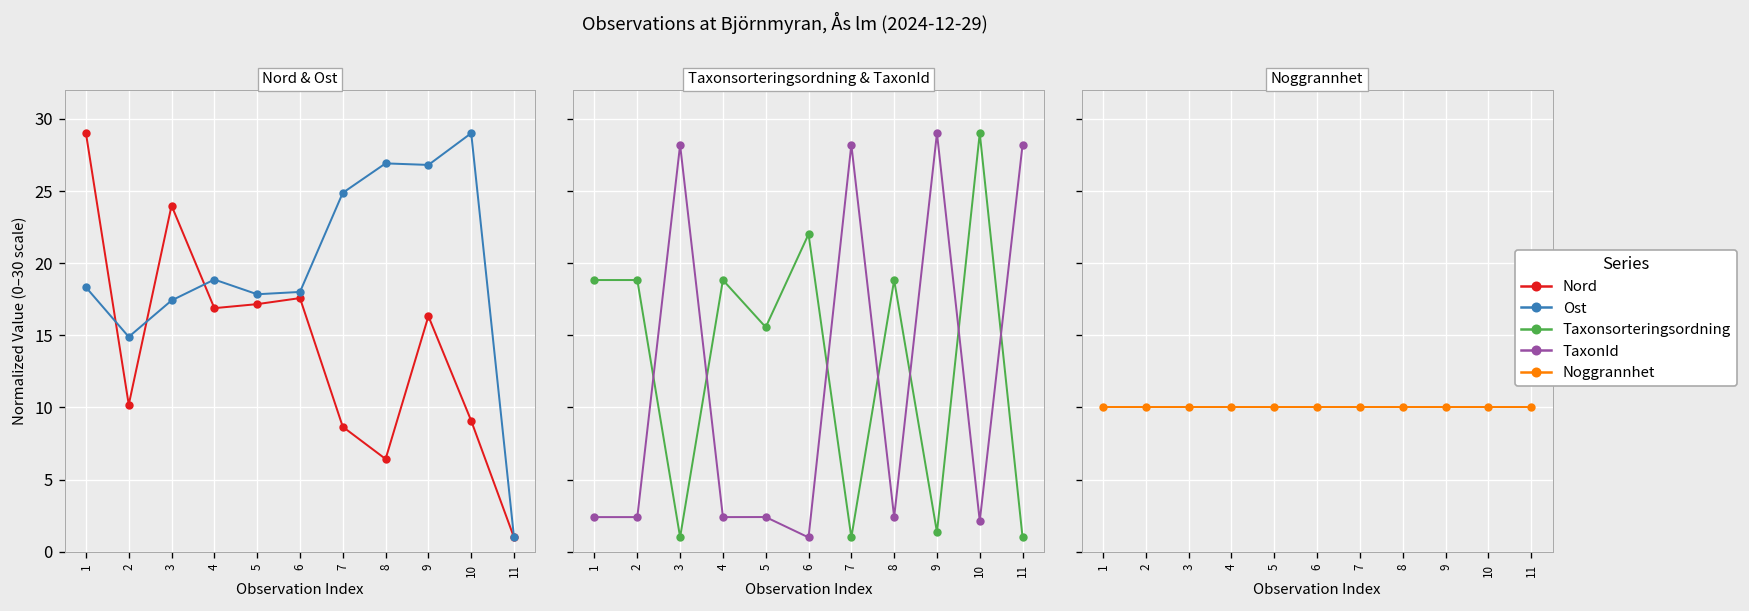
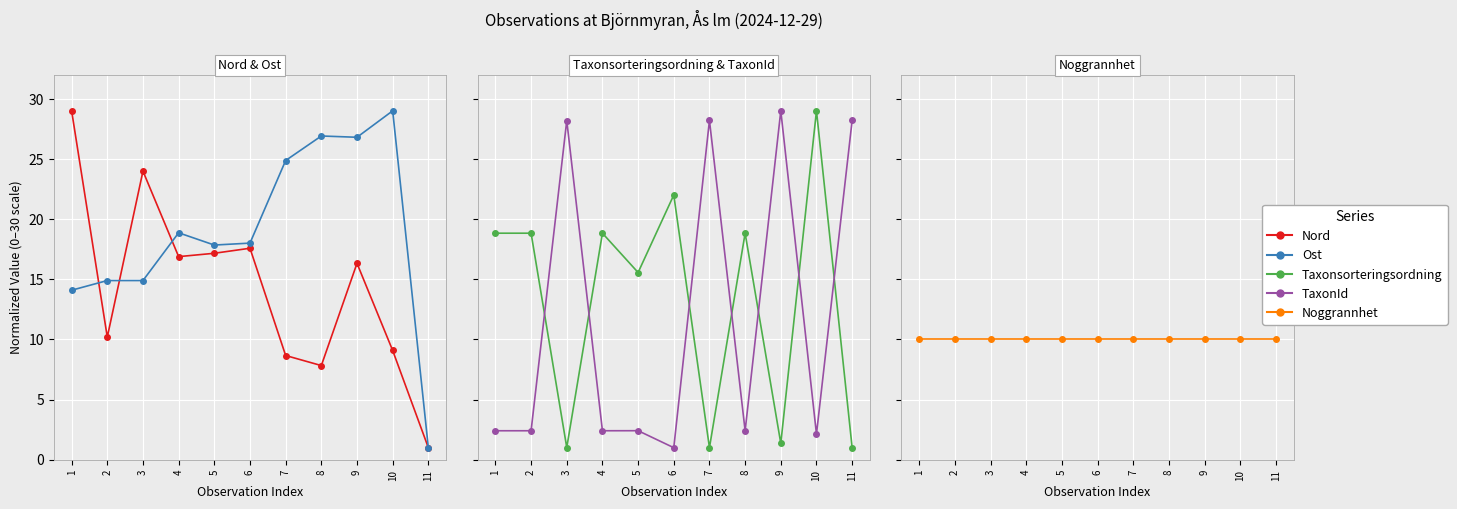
Nord & Ost, Ost, 1: 18.3 -> 14.1
Nord & Ost, Ost, 3: 17.4 -> 14.9
Nord & Ost, Nord, 8: 6.4 -> 7.8
